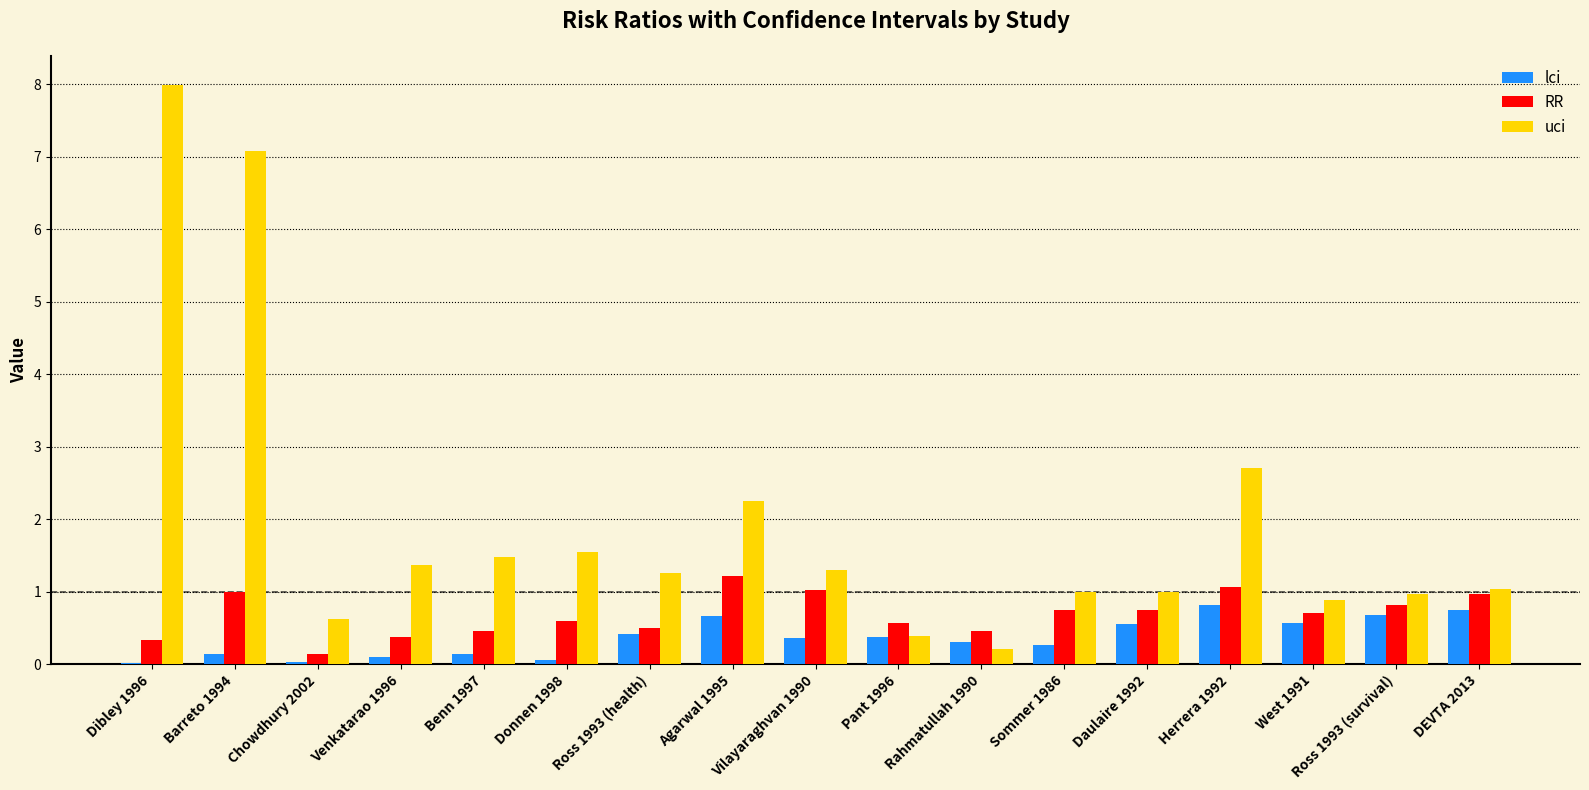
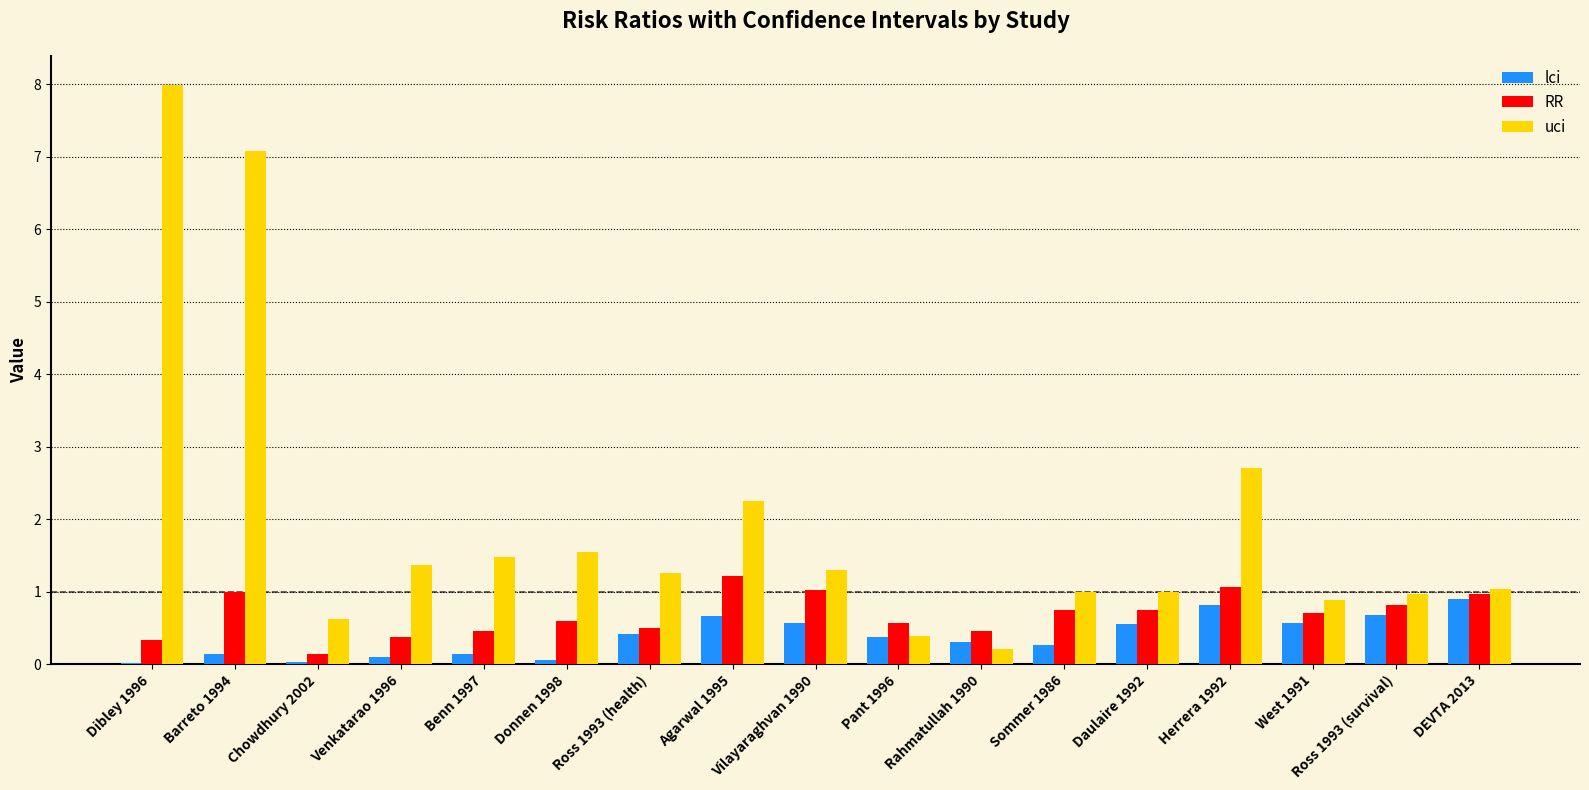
lci, Vilayaraghvan 1990: 0.4 -> 0.6
lci, DEVTA 2013: 0.8 -> 0.9
